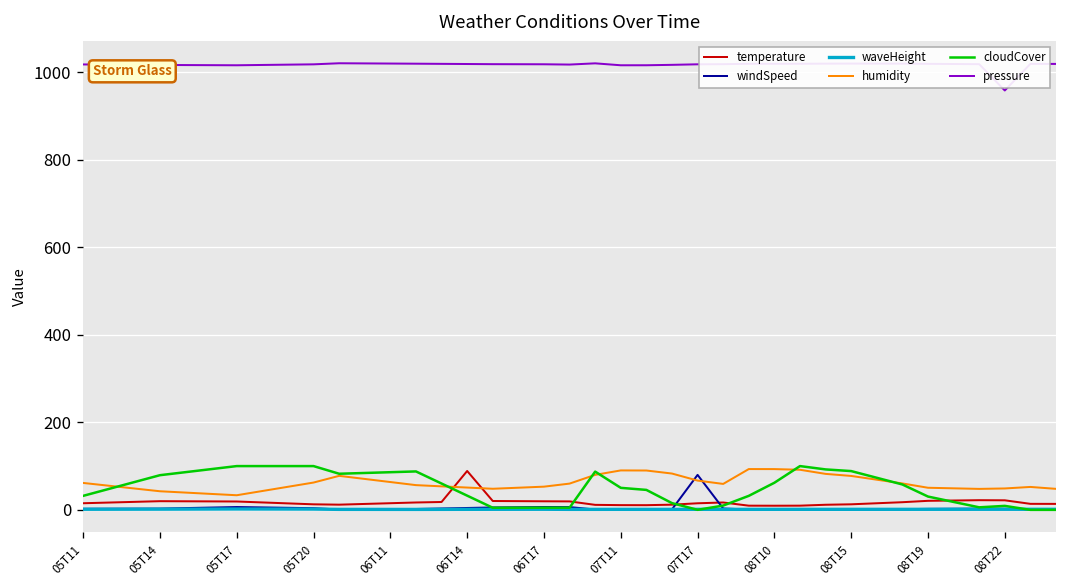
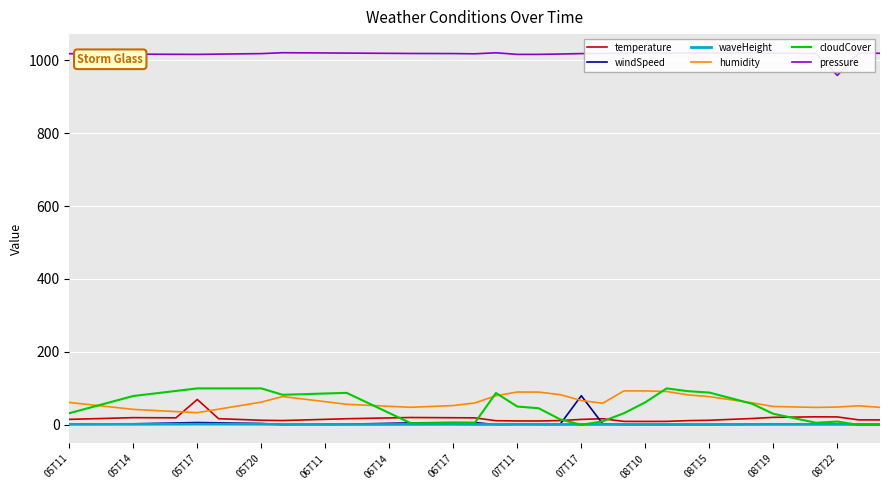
temperature, 05T17: 20 -> 70
temperature, 06T14: 90 -> 20
